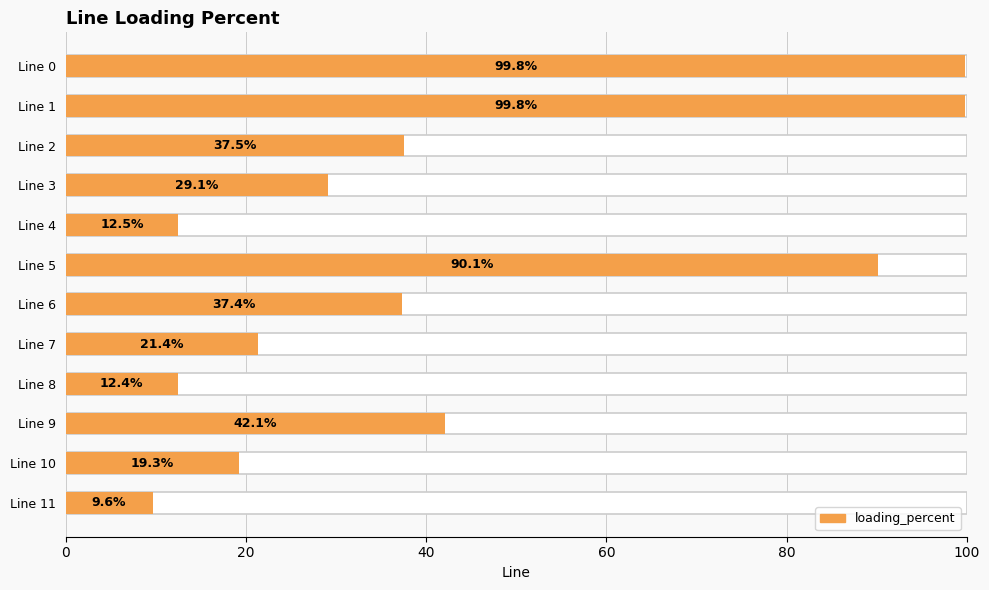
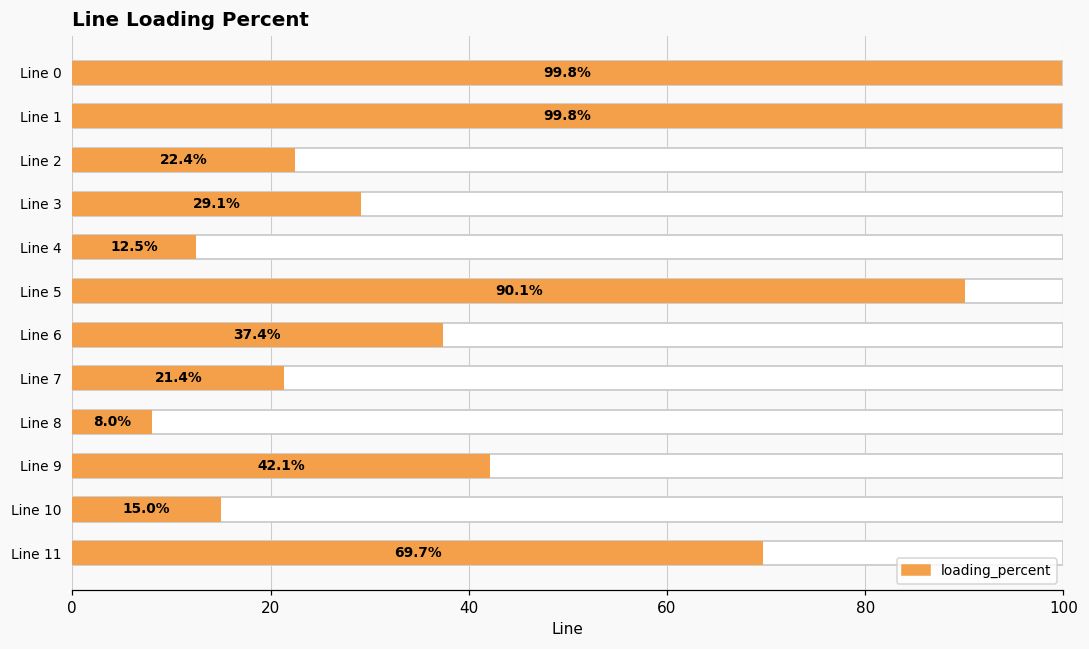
loading_percent, Line 2: 37.5% -> 22.4%
loading_percent, Line 8: 12.4% -> 8.0%
loading_percent, Line 10: 19.3% -> 15.0%
loading_percent, Line 11: 9.6% -> 69.7%
